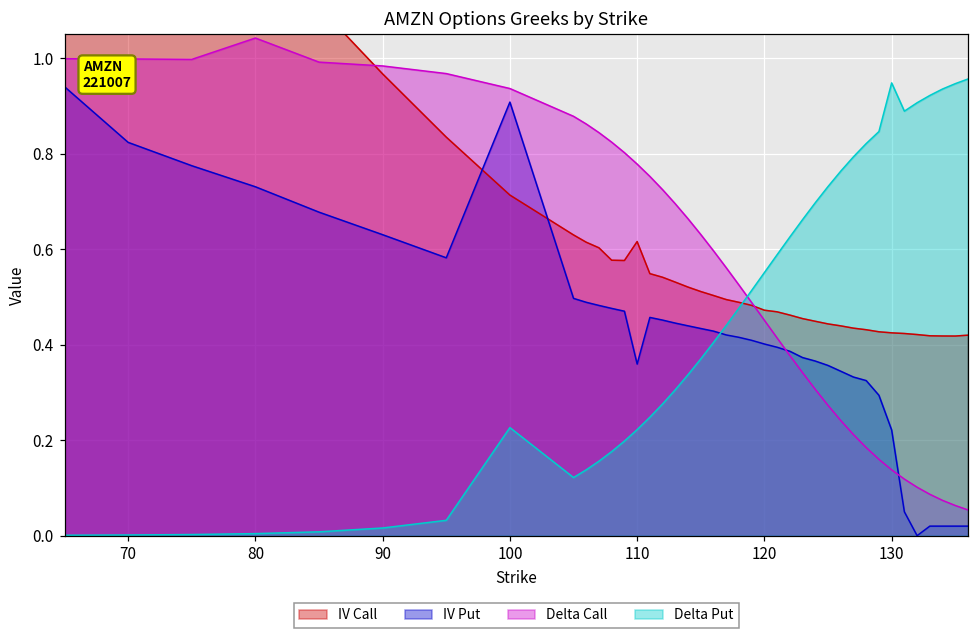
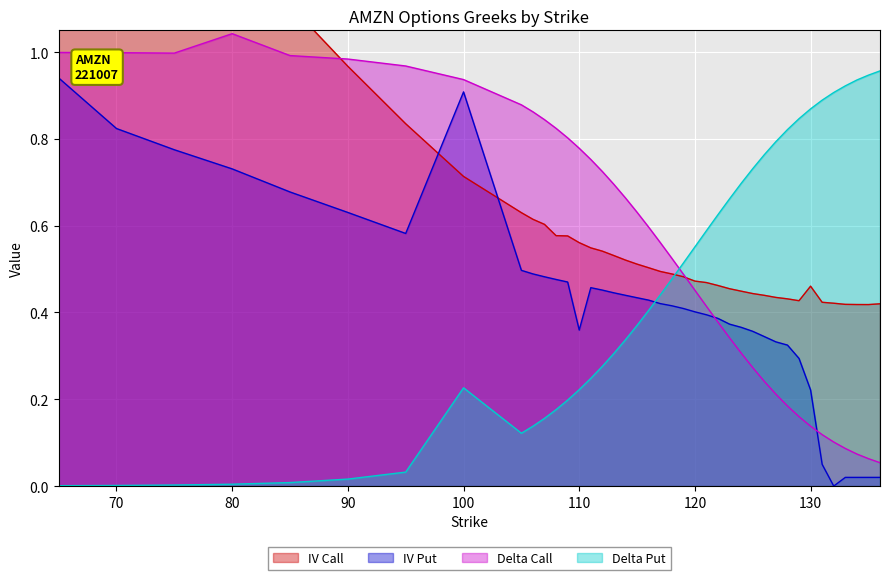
IV Call, 110: 0.62 -> 0.56
IV Call, 130: 0.42 -> 0.46
Delta Put, 130: 0.95 -> 0.87
